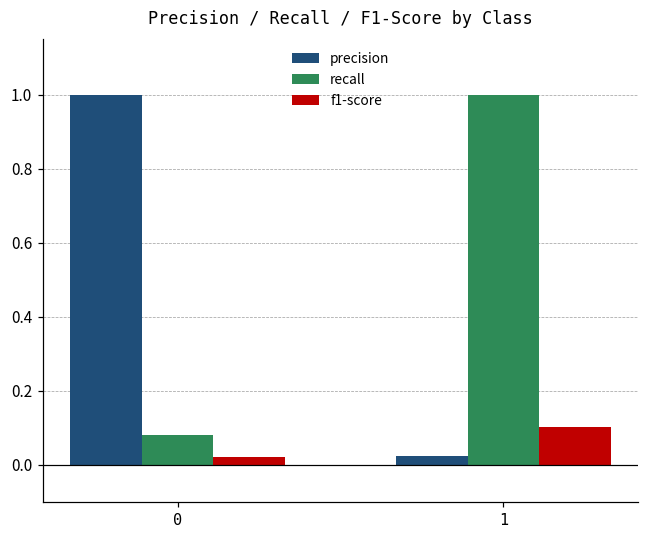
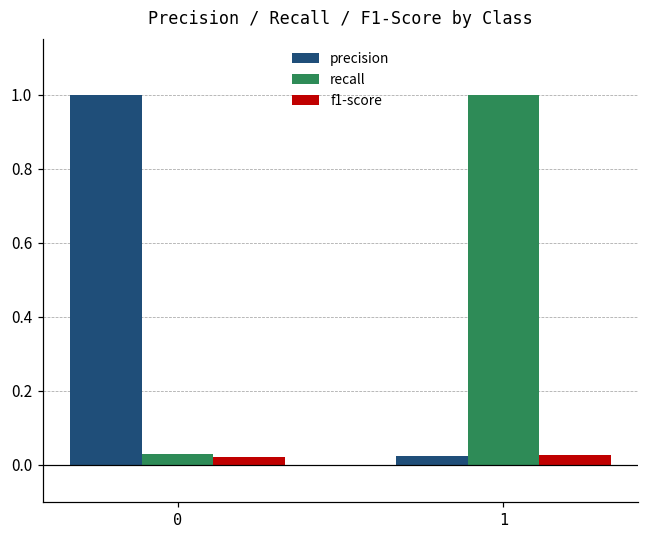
recall, 0: 0.08 -> 0.03
f1-score, 1: 0.10 -> 0.03
